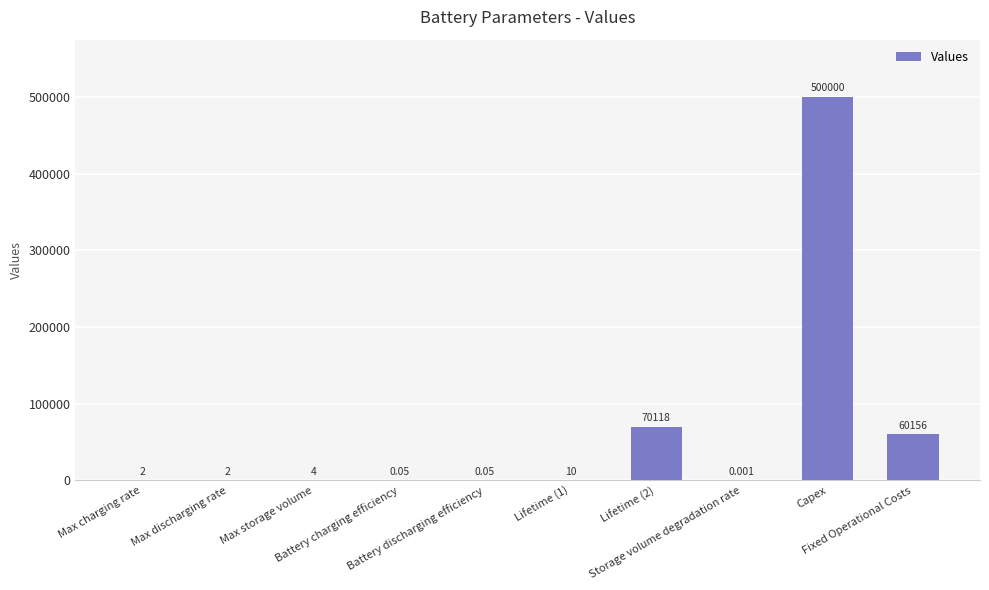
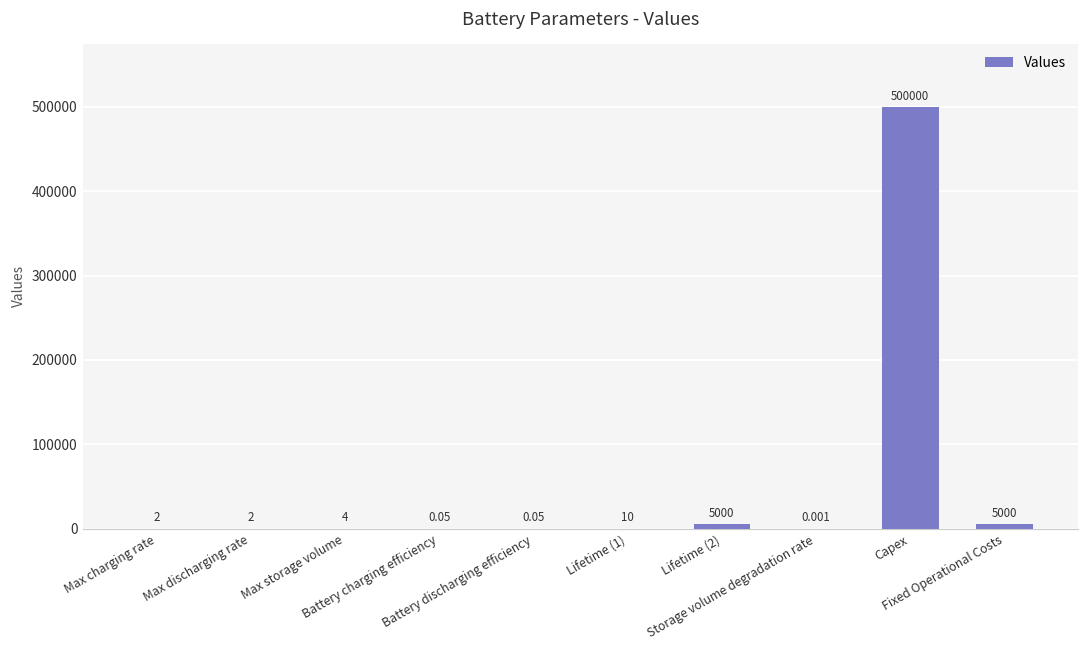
Lifetime (2): 70118 -> 5000
Fixed Operational Costs: 60156 -> 5000
